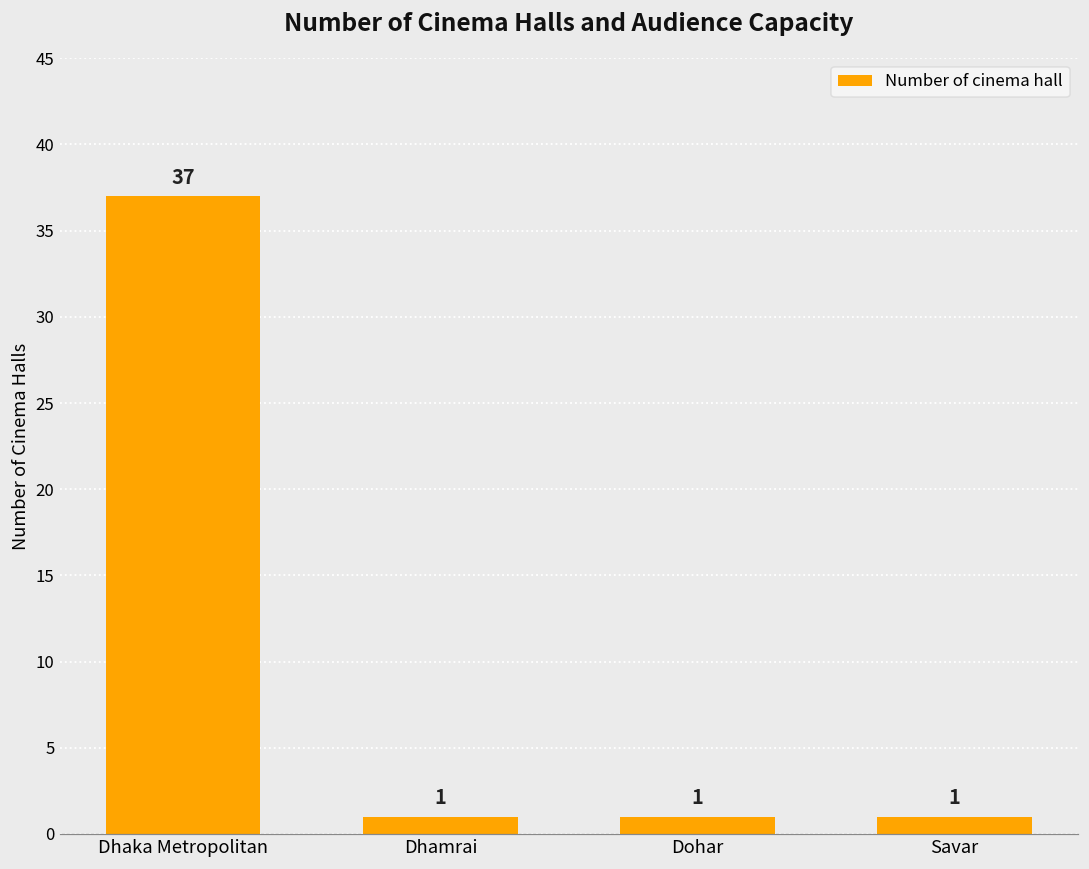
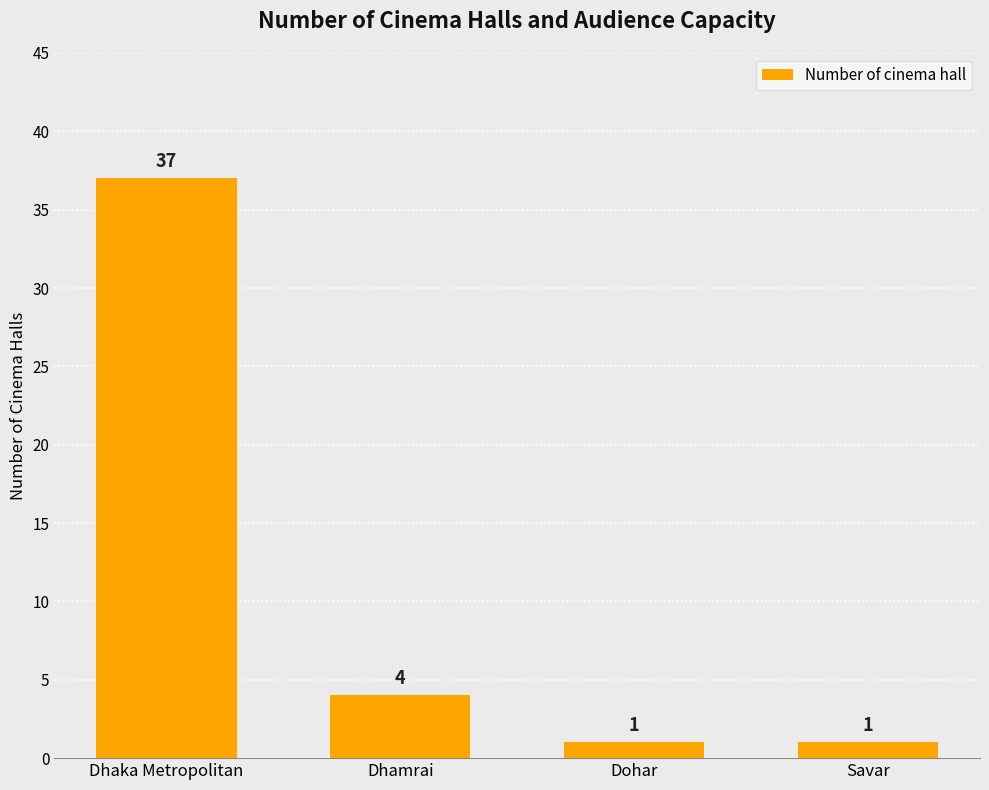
Dhamrai: 1 -> 4
